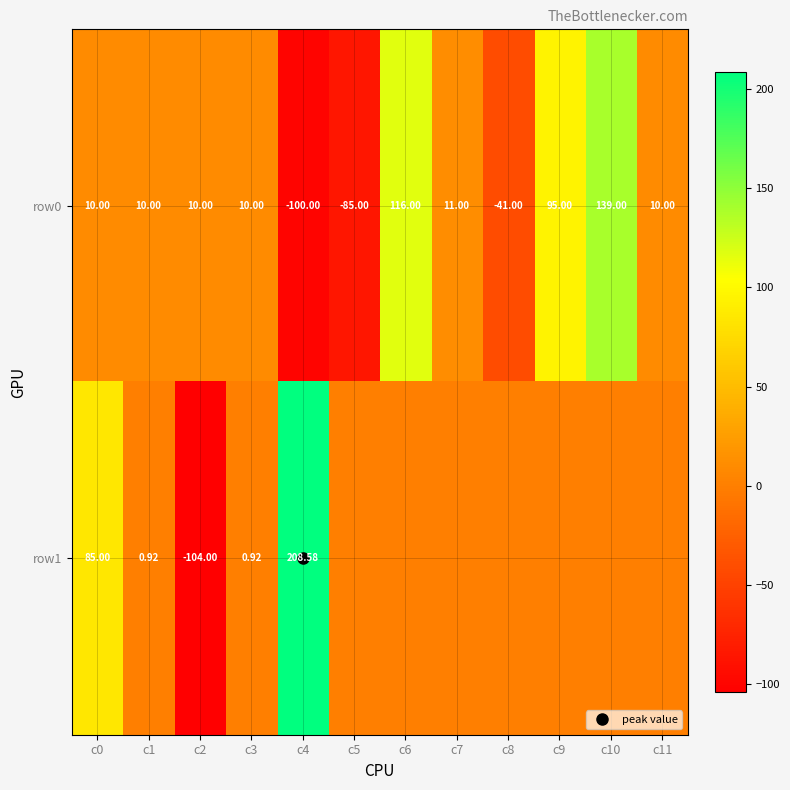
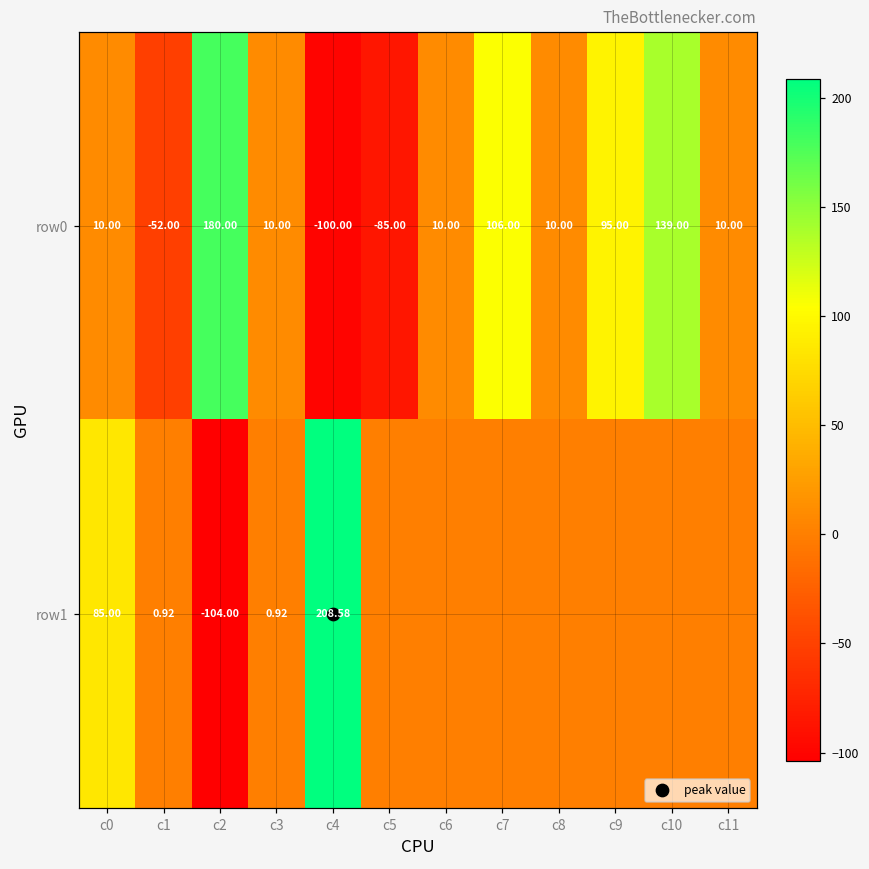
row0, c1: 10.00 -> -52.00
row0, c2: 10.00 -> 180.00
row0, c6: 116.00 -> 10.00
row0, c7: 11.00 -> 106.00
row0, c8: -41.00 -> 10.00
